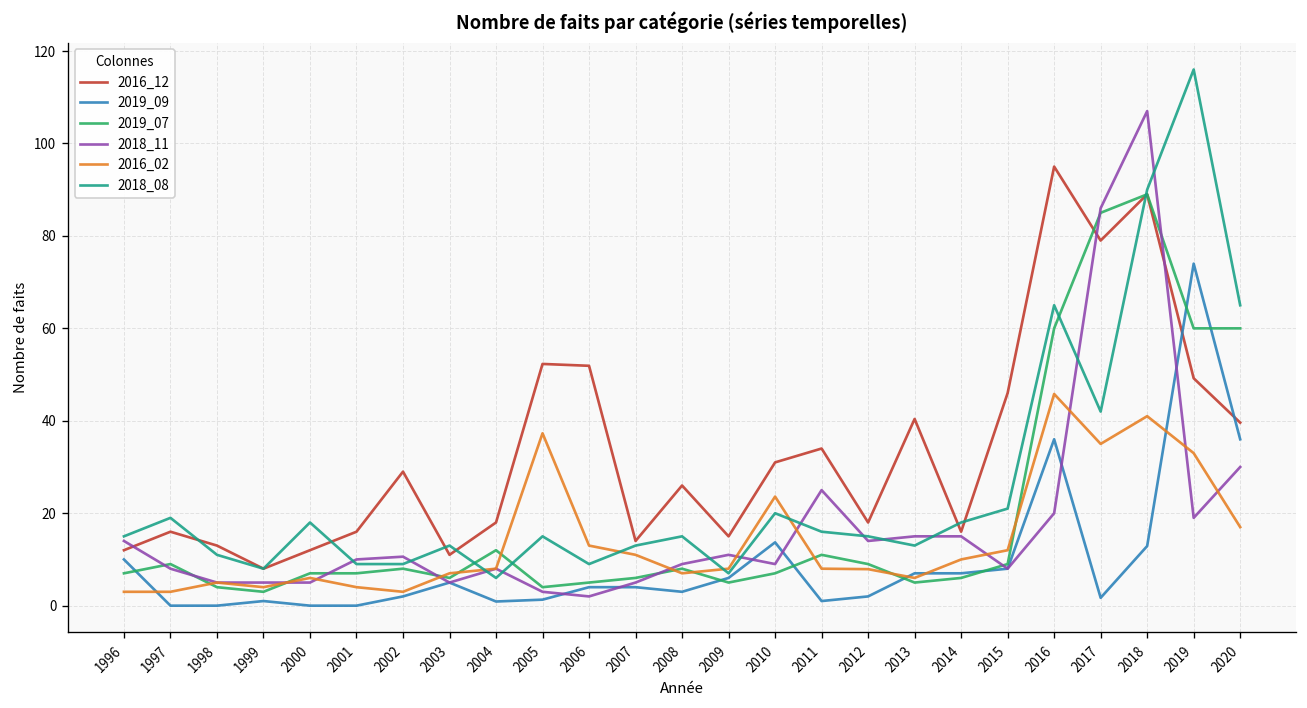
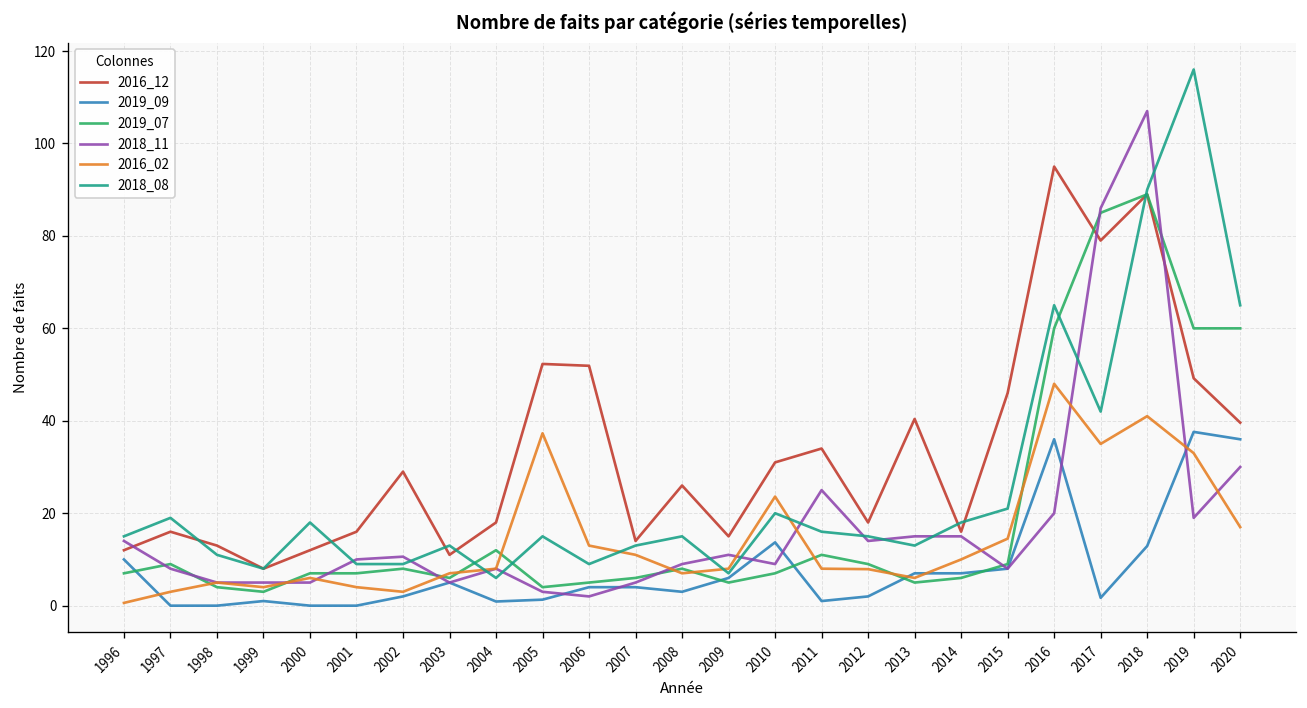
2016_02, 1996: 3 -> 1
2016_02, 2015: 12 -> 15
2016_02, 2016: 46 -> 48
2019_09, 2019: 74 -> 38
